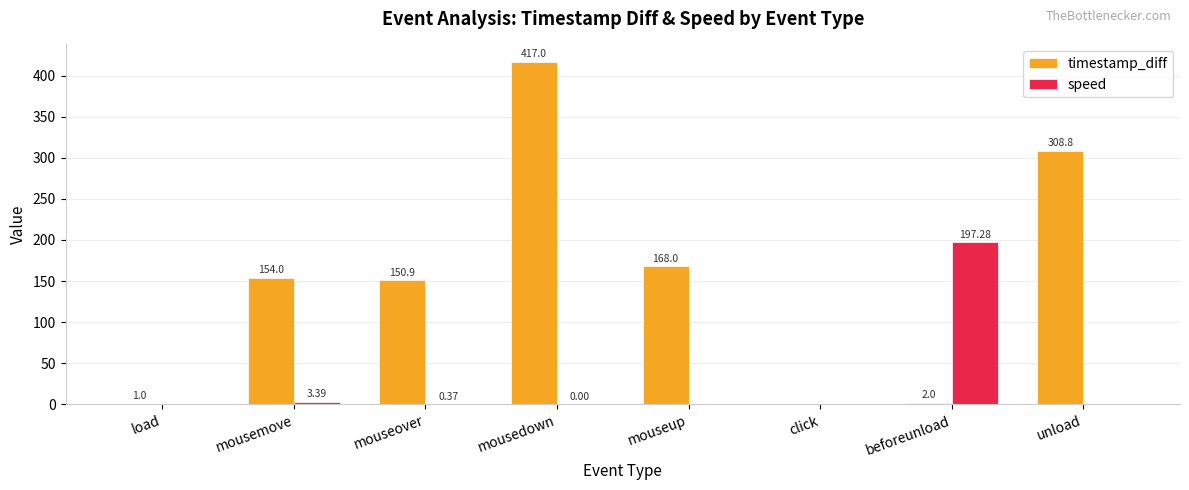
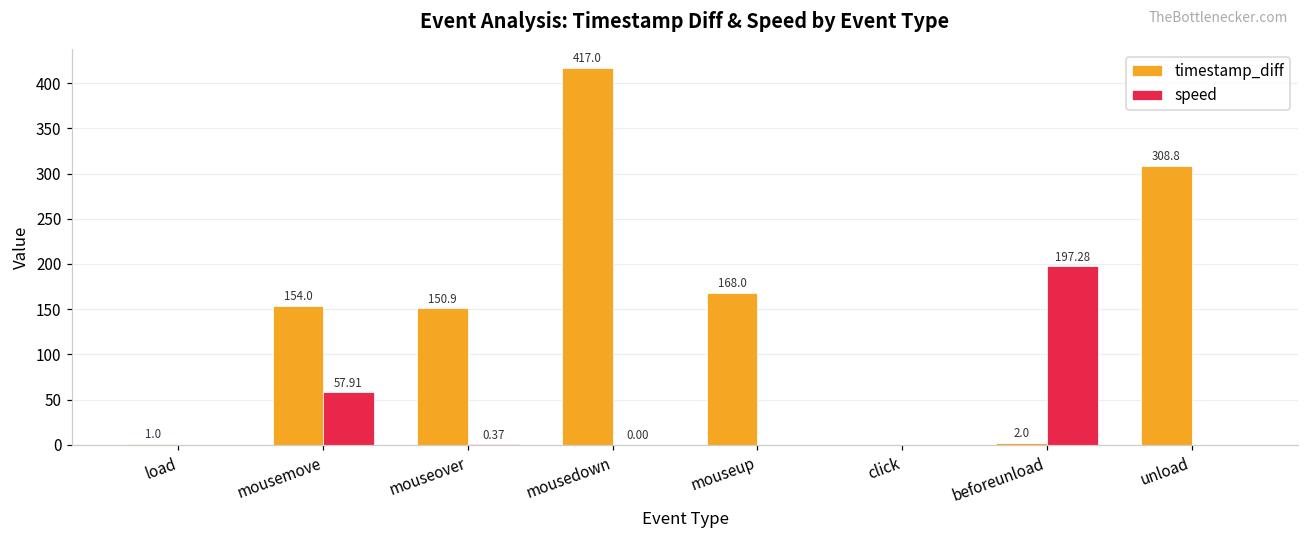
speed, mousemove: 3.39 -> 57.91
